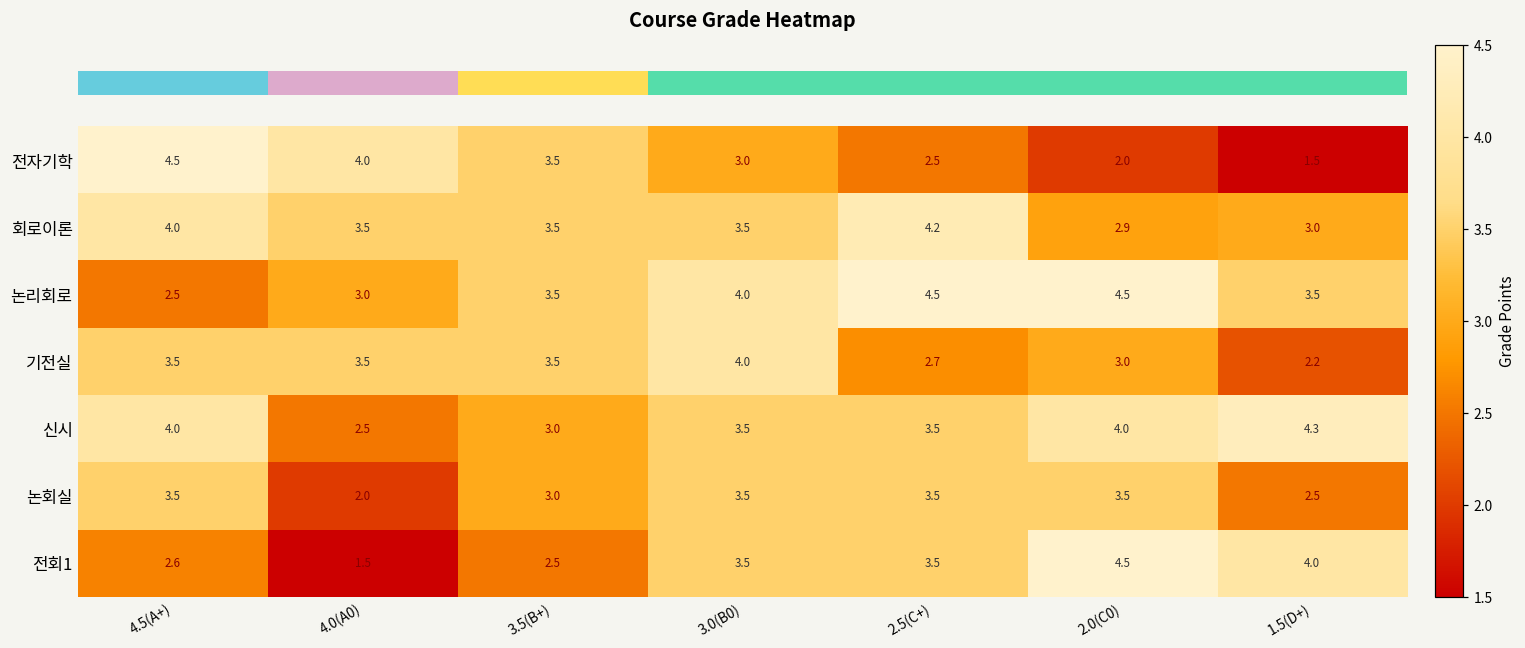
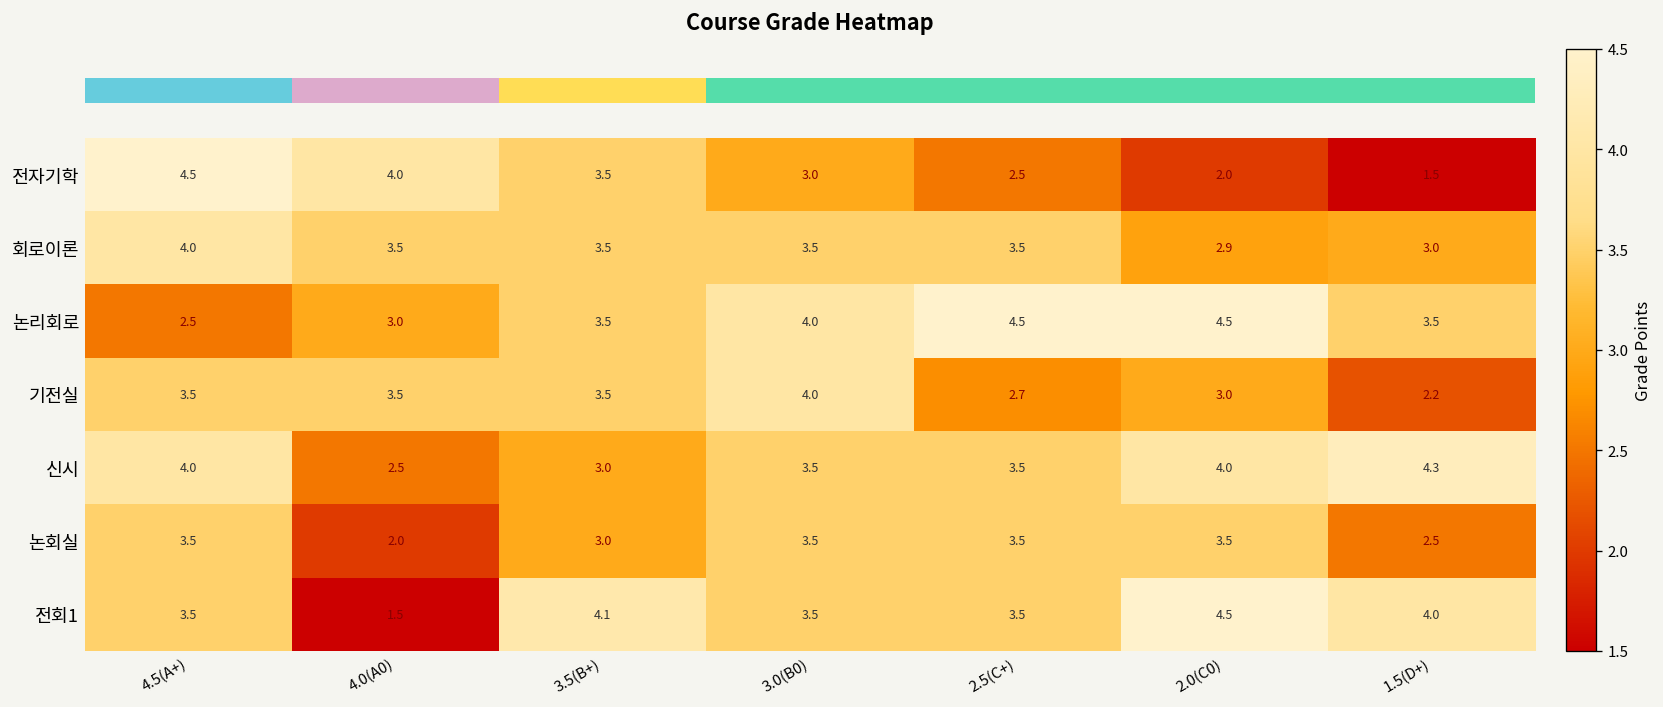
회로이론, 2.5(C+): 4.2 -> 3.5
전회1, 4.5(A+): 2.6 -> 3.5
전회1, 3.5(B+): 2.5 -> 4.1
